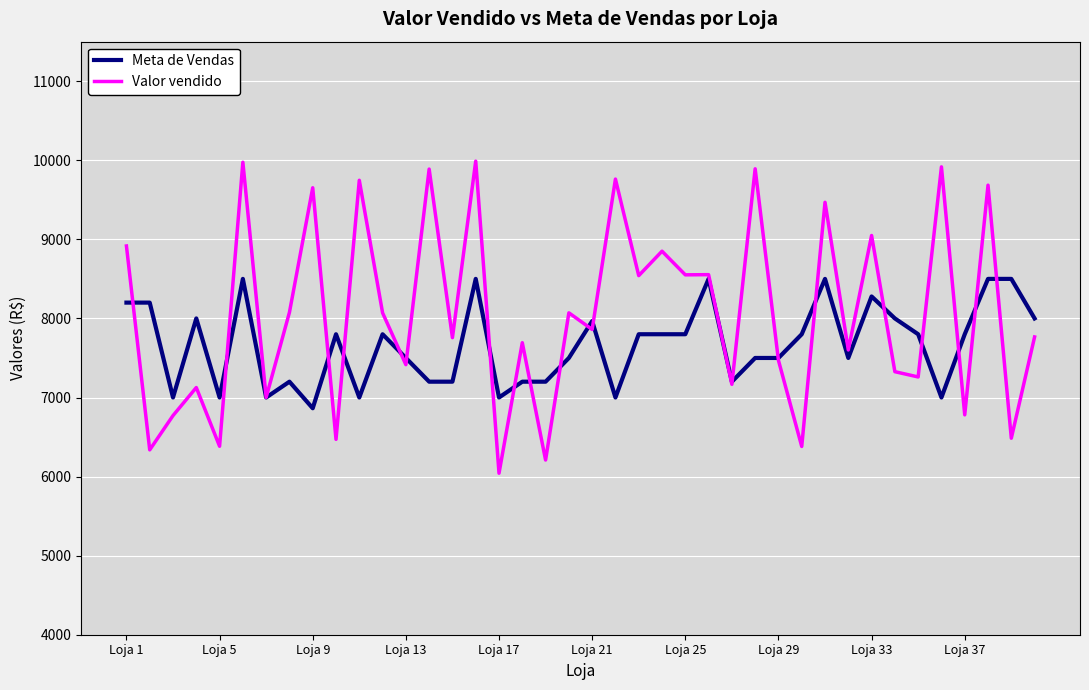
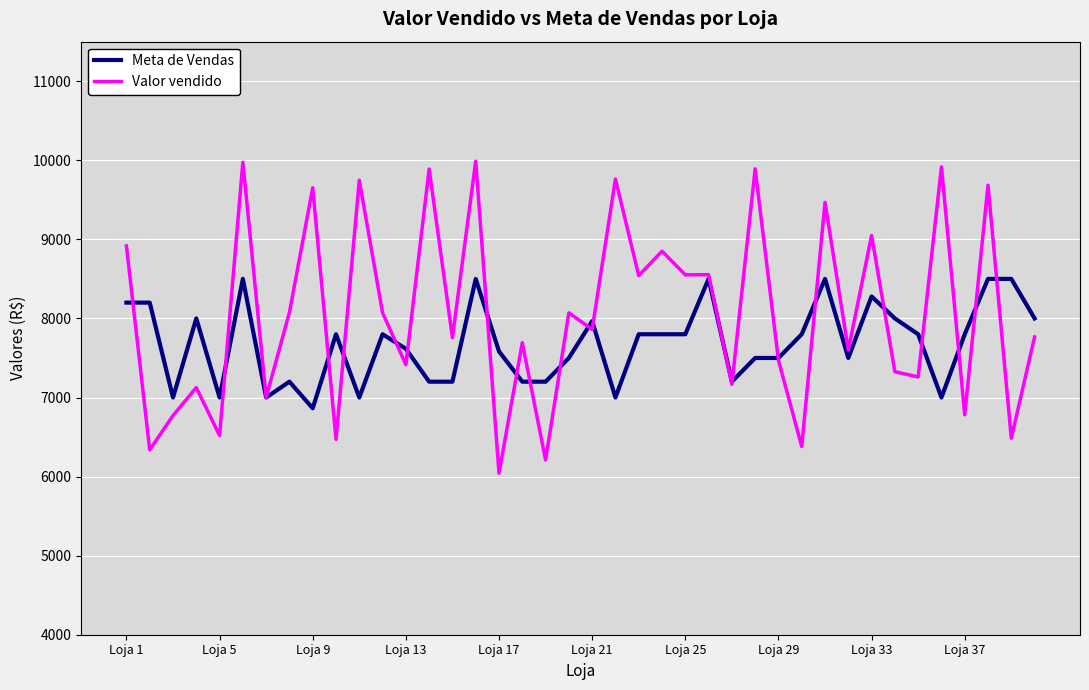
Valor vendido, Loja 5: 6400 -> 6500
Meta de Vendas, Loja 13: 7500 -> 7600
Meta de Vendas, Loja 17: 7000 -> 7600
